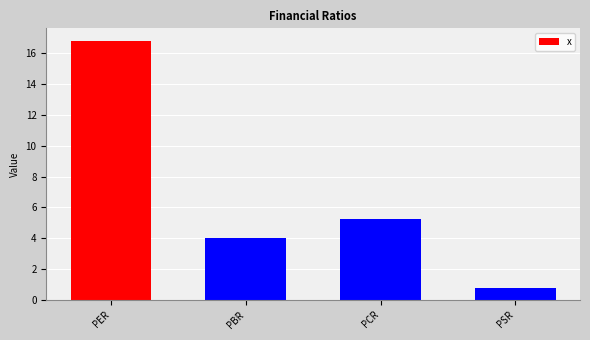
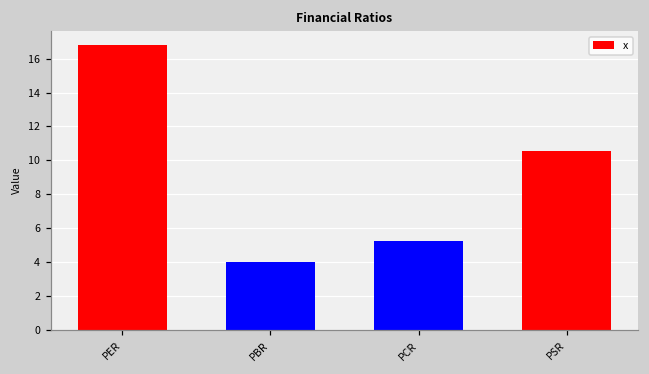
PSR: 0.7 -> 10.6
